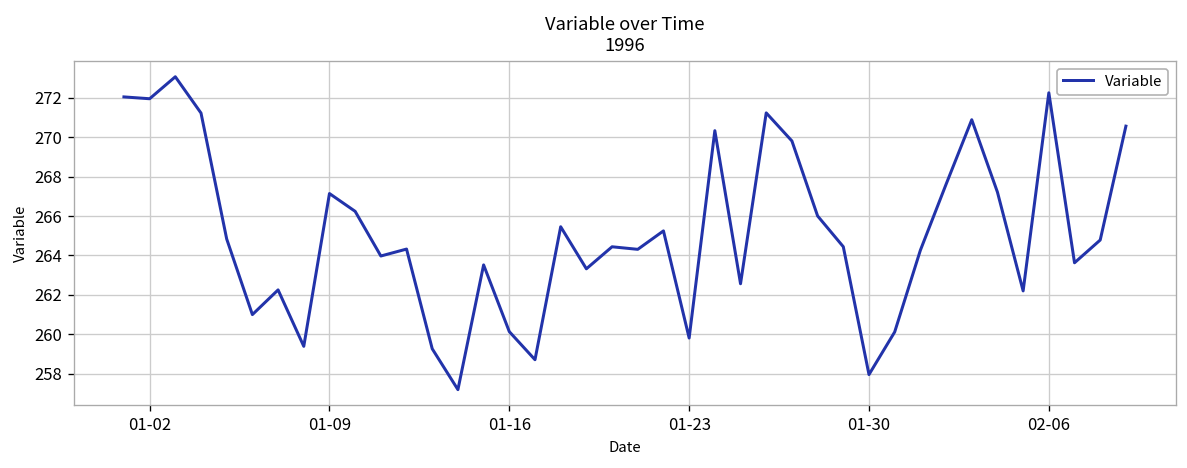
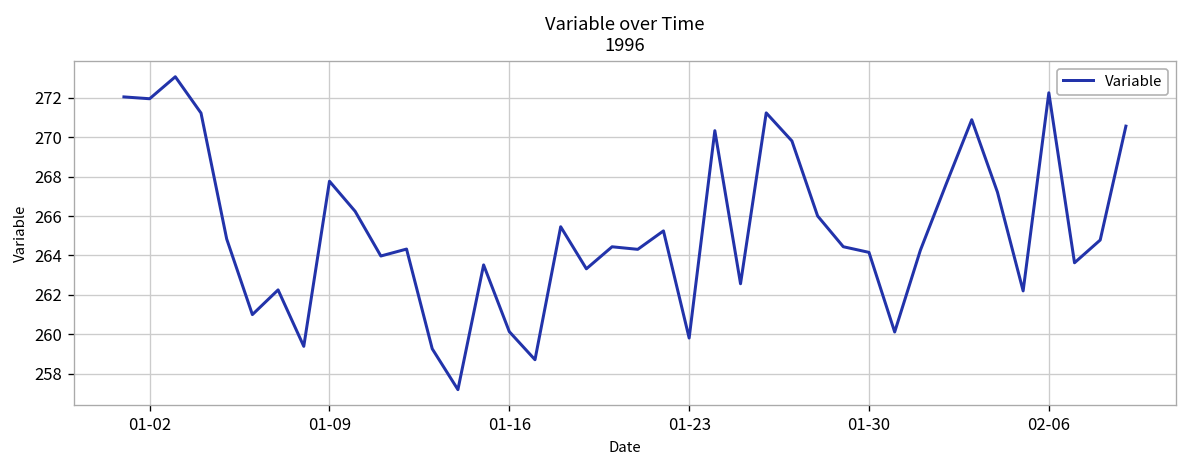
01-09: 267.1 -> 267.8
01-30: 258.0 -> 264.2
